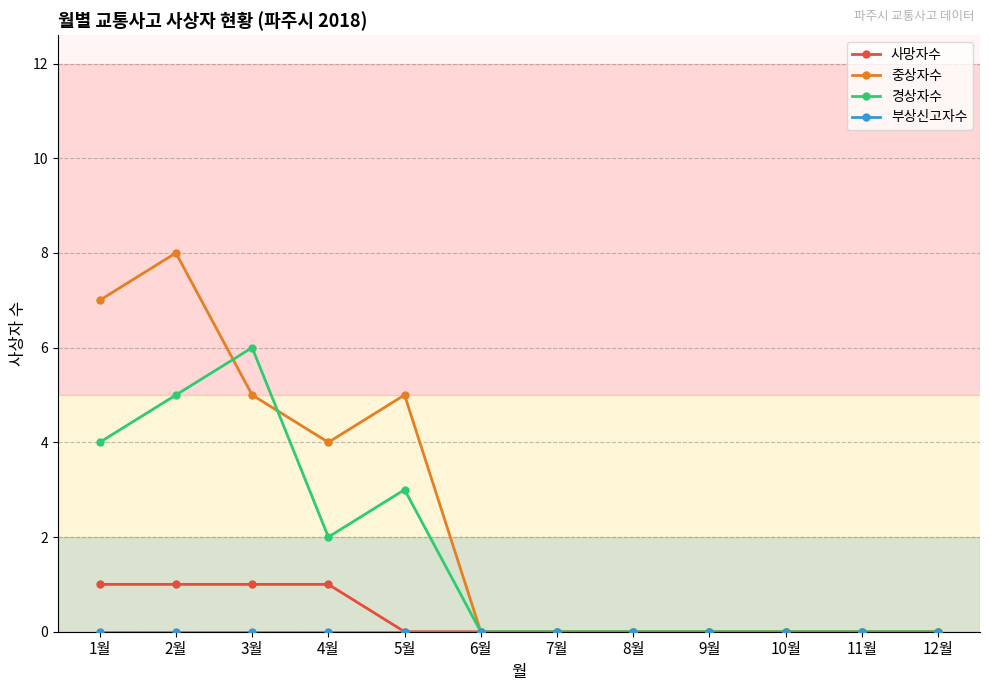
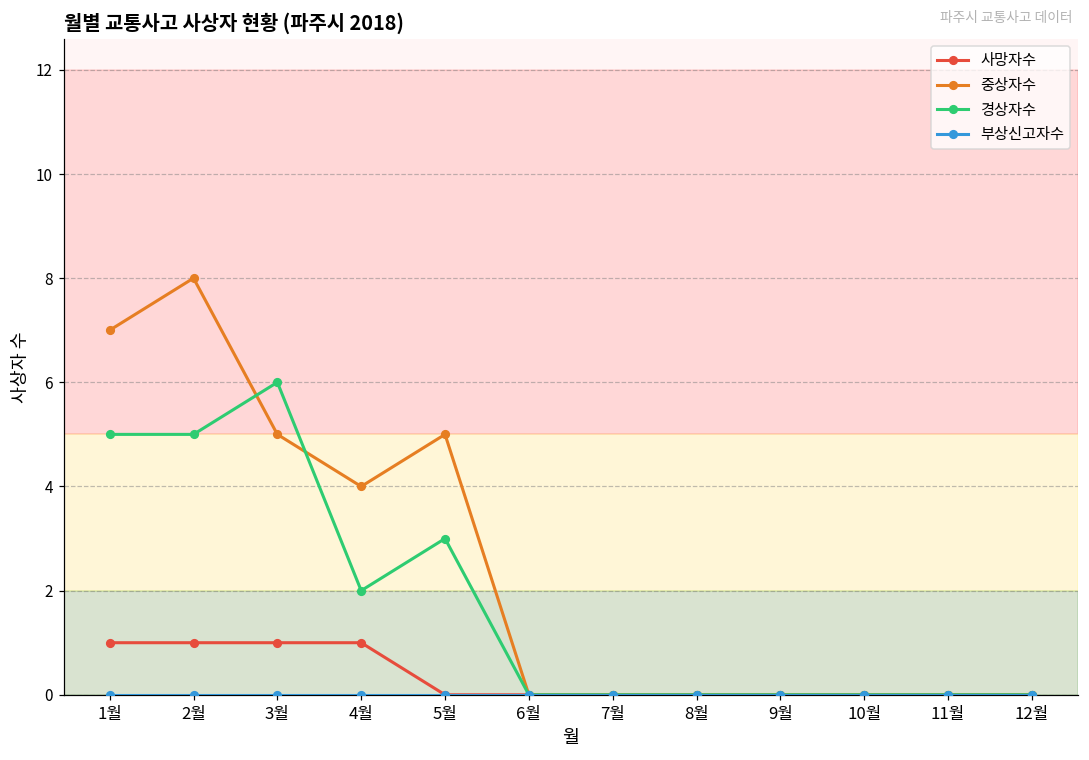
경상자수, 1월: 4 -> 5
